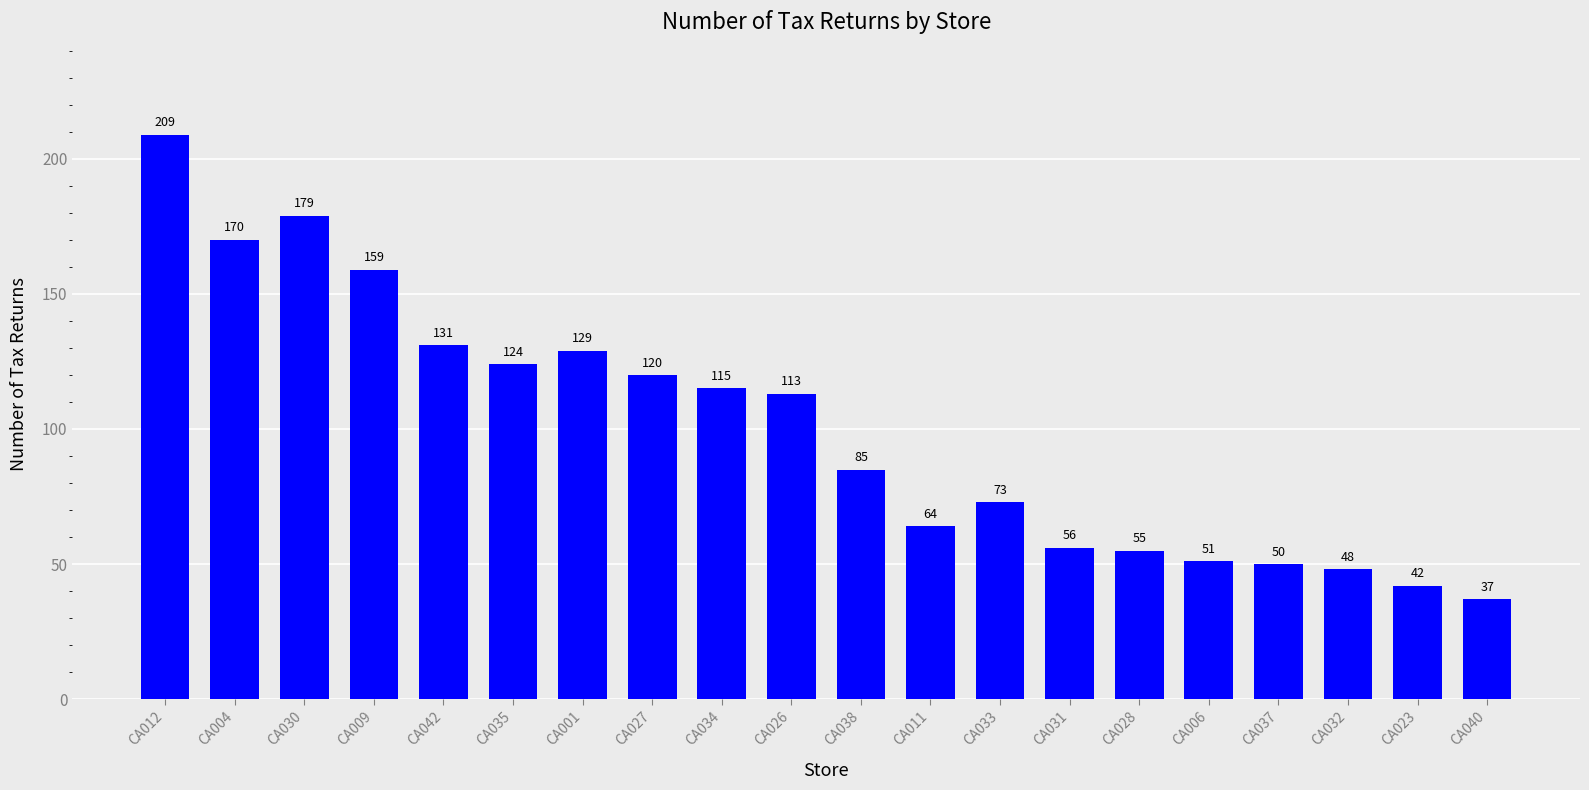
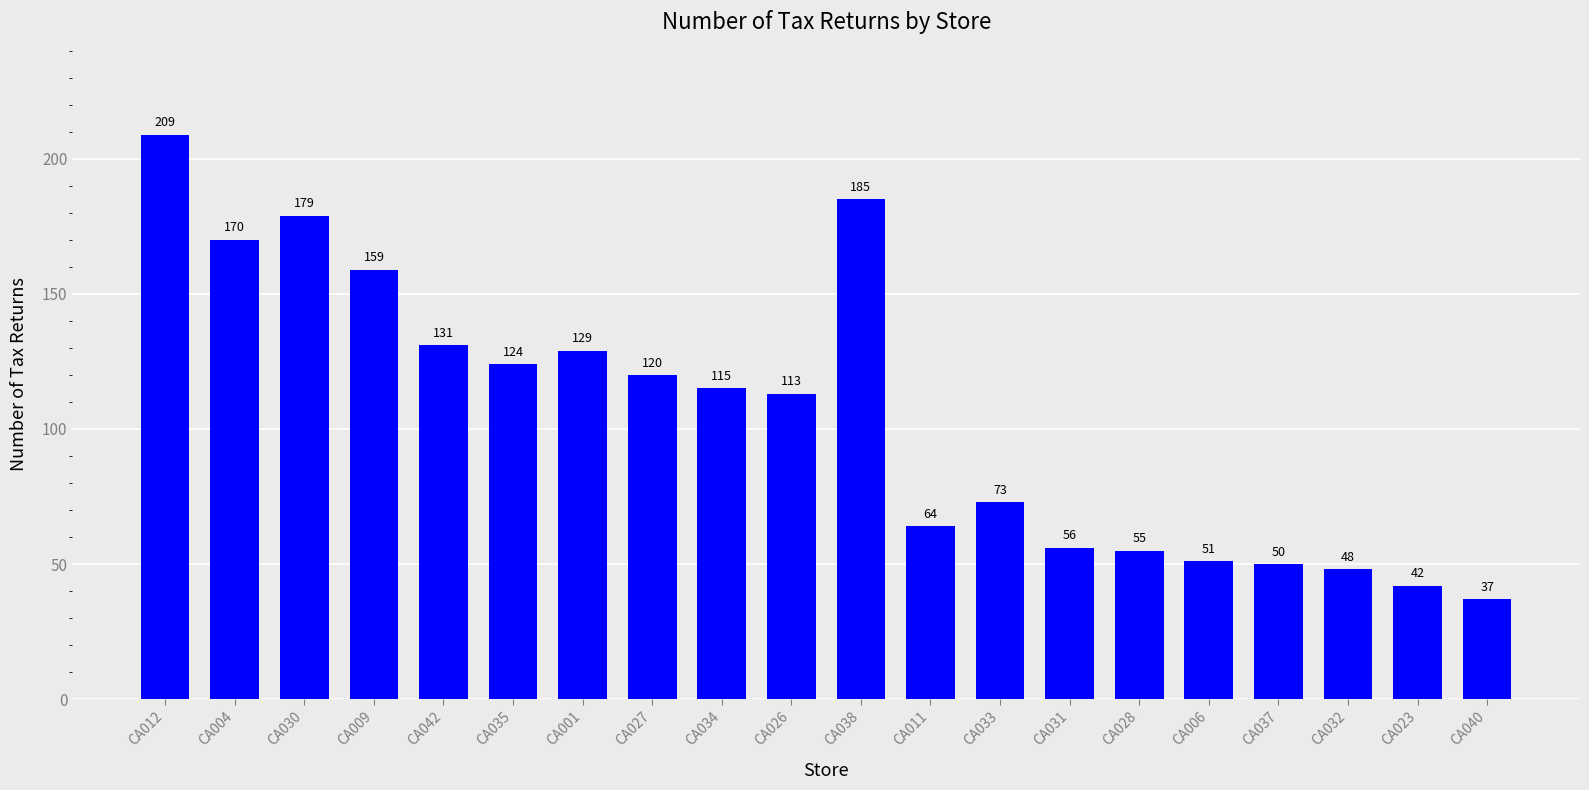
CA038: 85 -> 185
